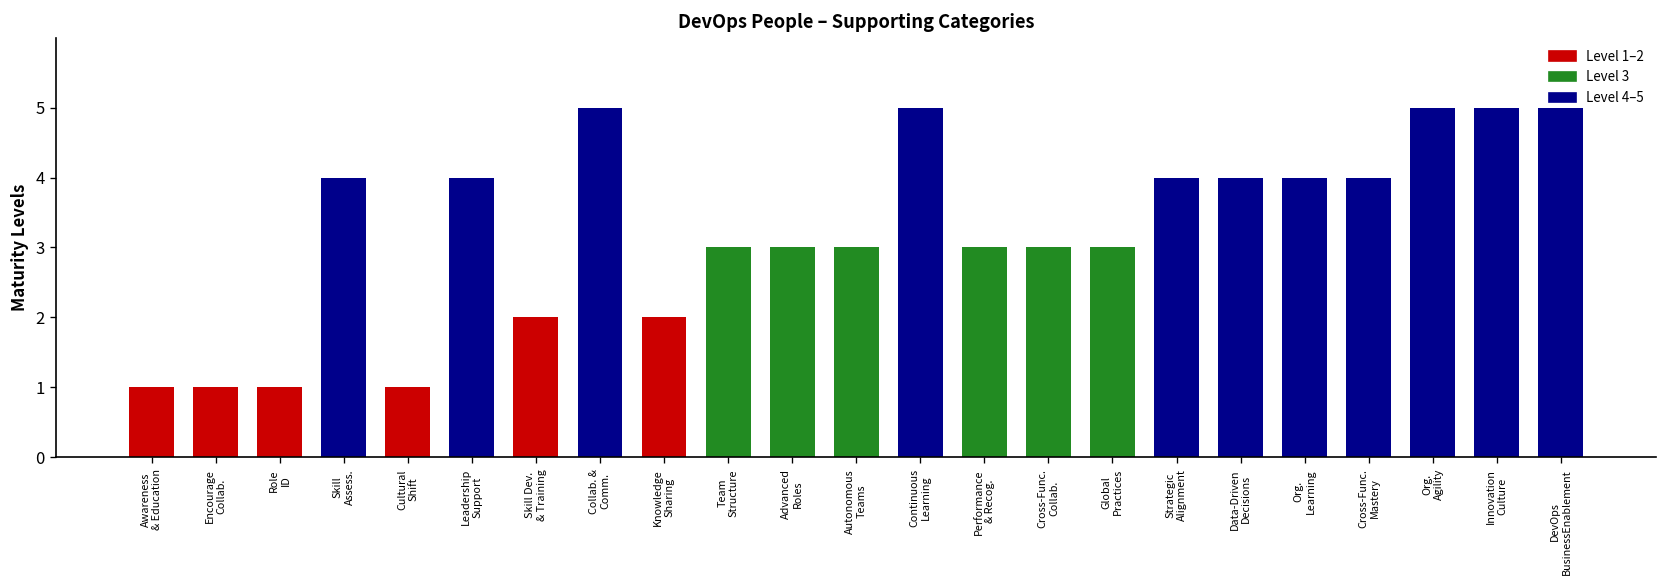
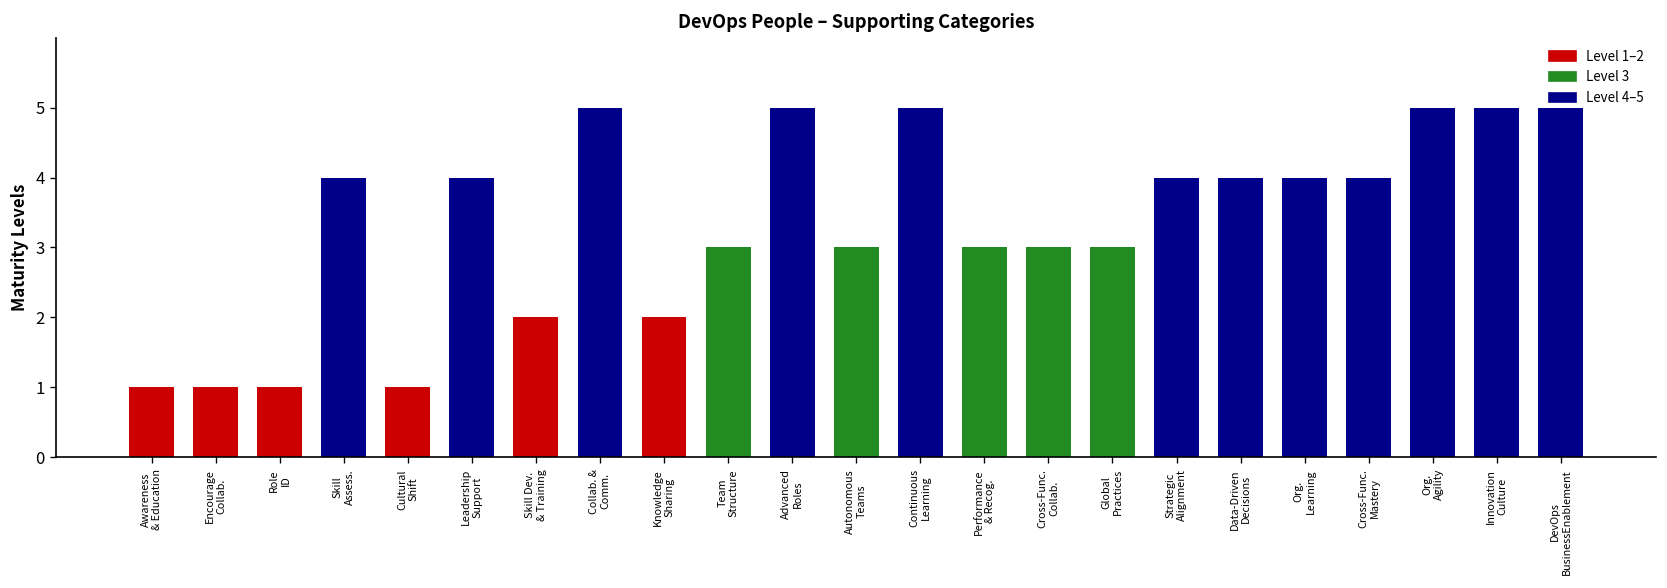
Advanced Roles: 3 -> 5
